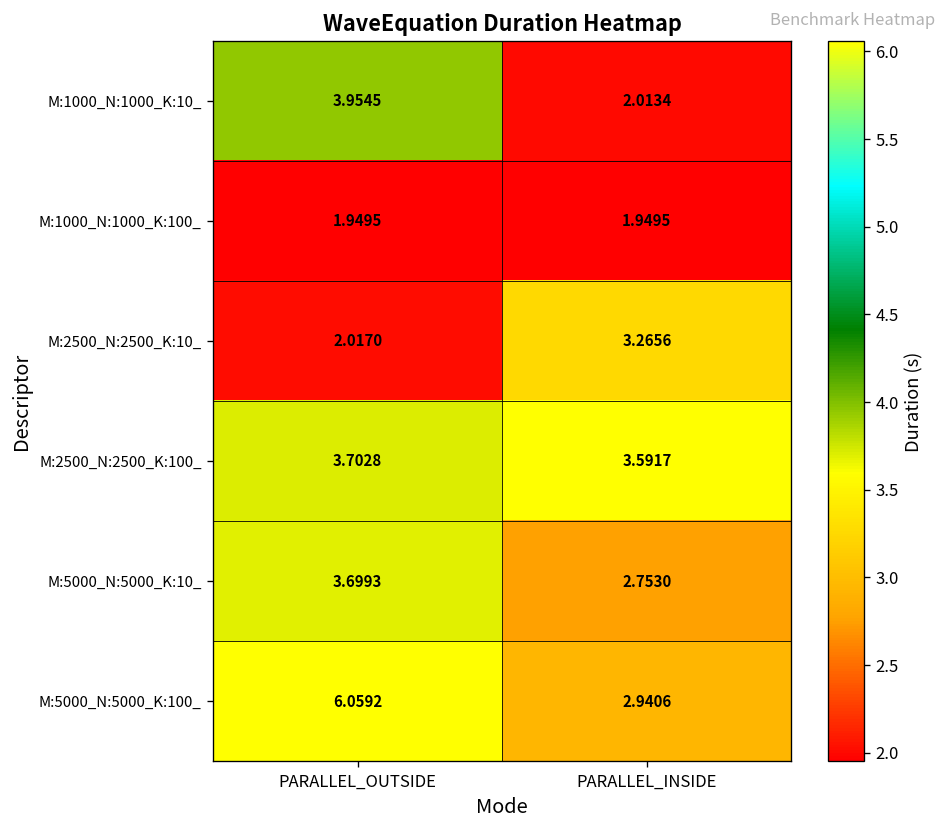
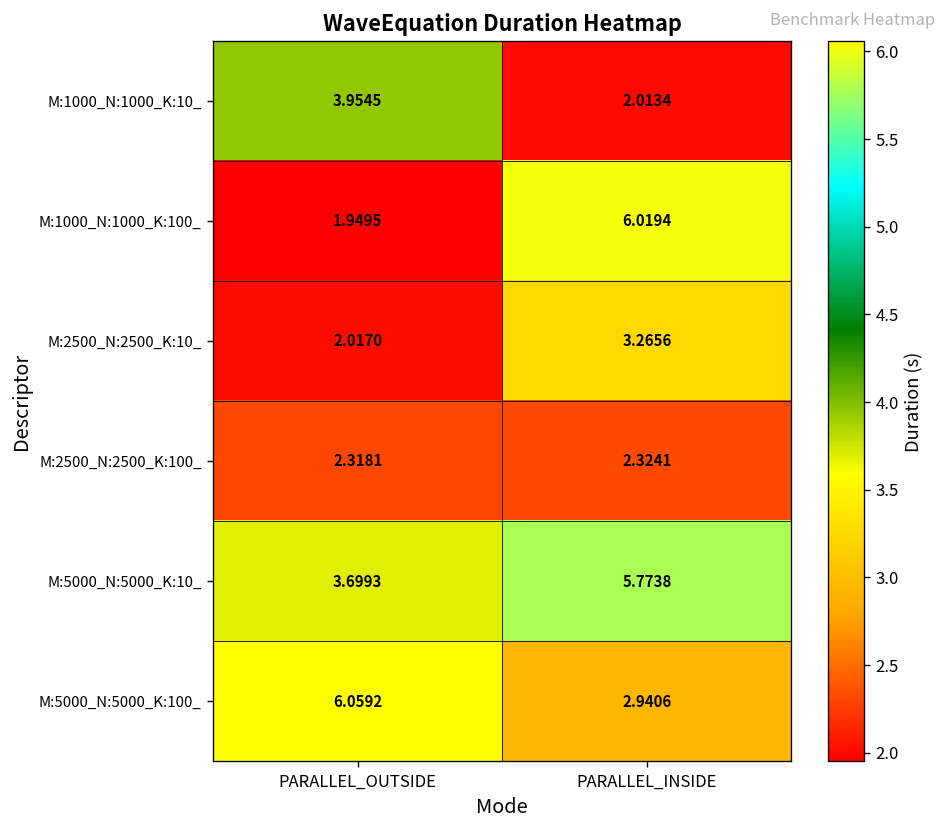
M:1000_N:1000_K:100_, PARALLEL_INSIDE: 1.9495 -> 6.0194
M:2500_N:2500_K:100_, PARALLEL_OUTSIDE: 3.7028 -> 2.3181
M:2500_N:2500_K:100_, PARALLEL_INSIDE: 3.5917 -> 2.3241
M:5000_N:5000_K:10_, PARALLEL_INSIDE: 2.7530 -> 5.7738
